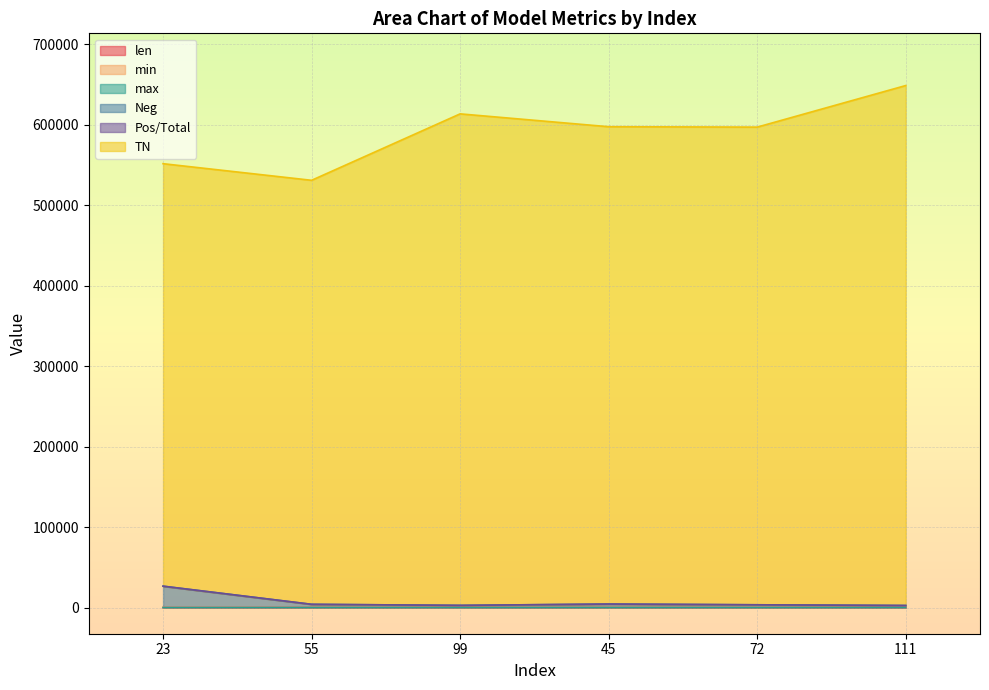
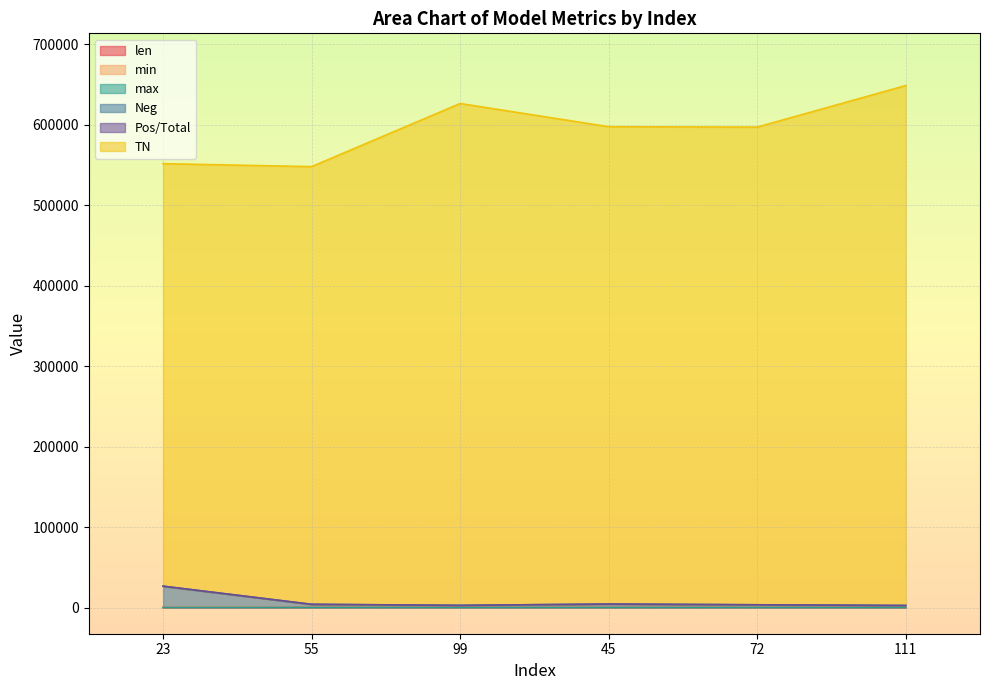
TN, 55: 530000 -> 540000
TN, 99: 610000 -> 620000
